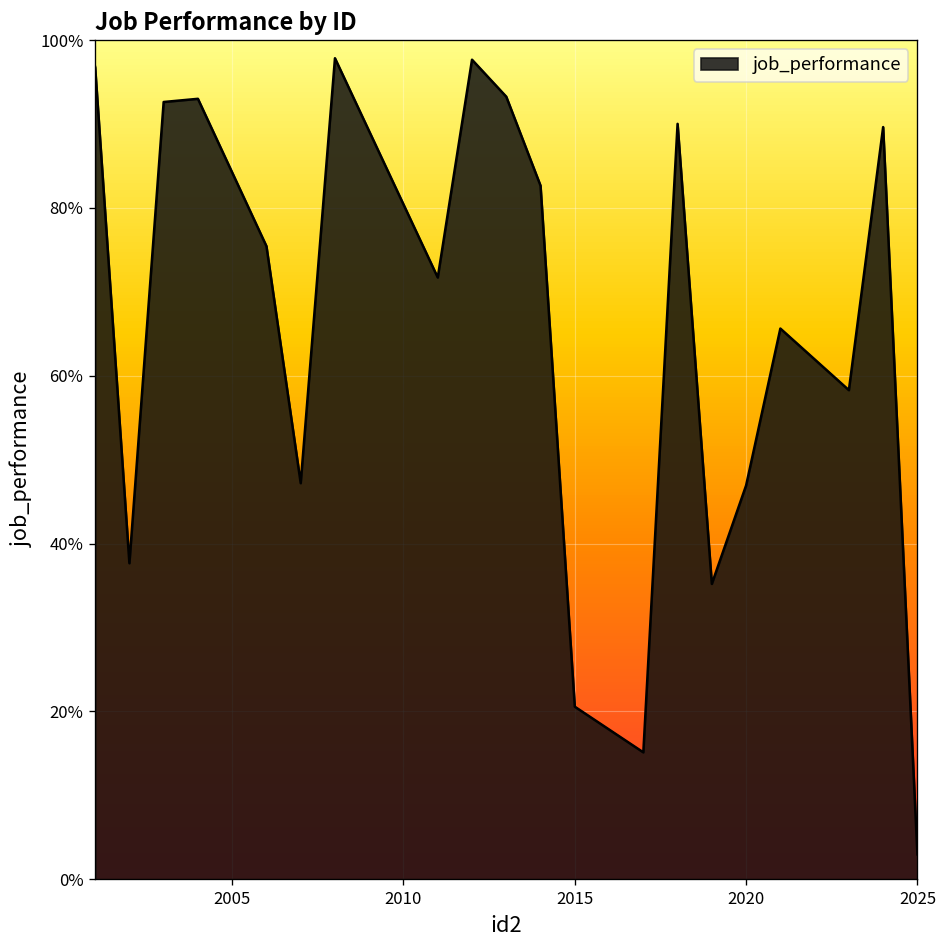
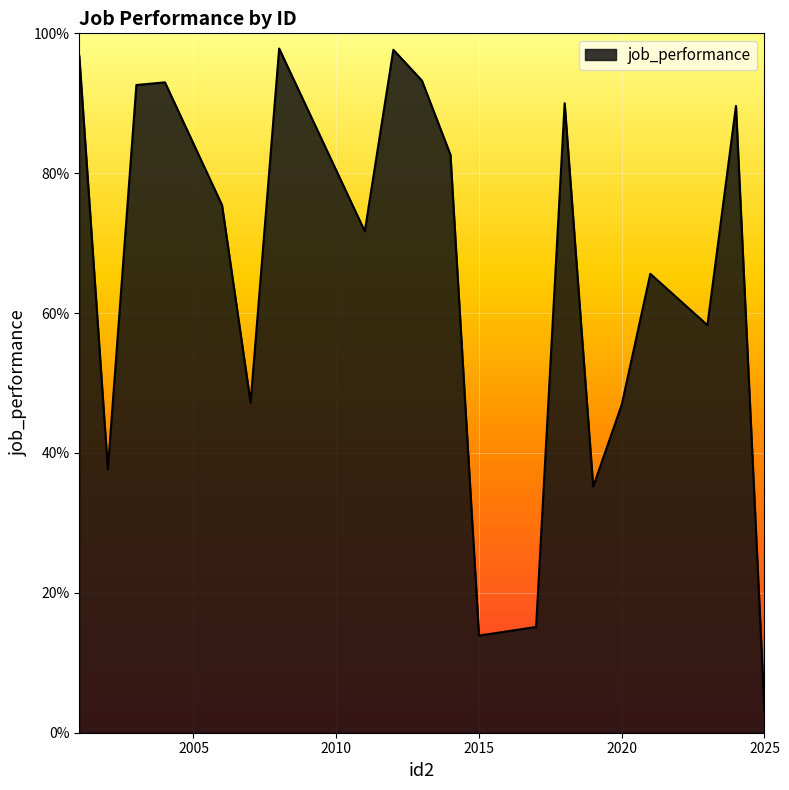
2015: 21% -> 14%
